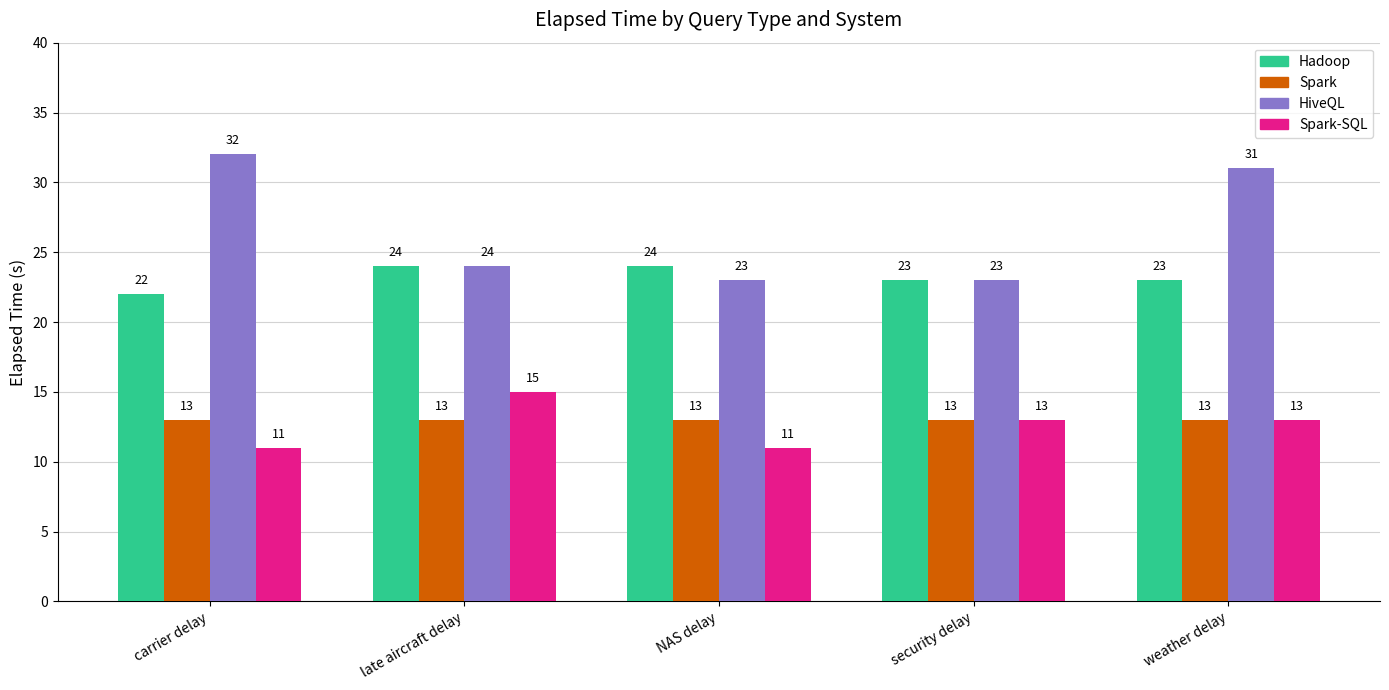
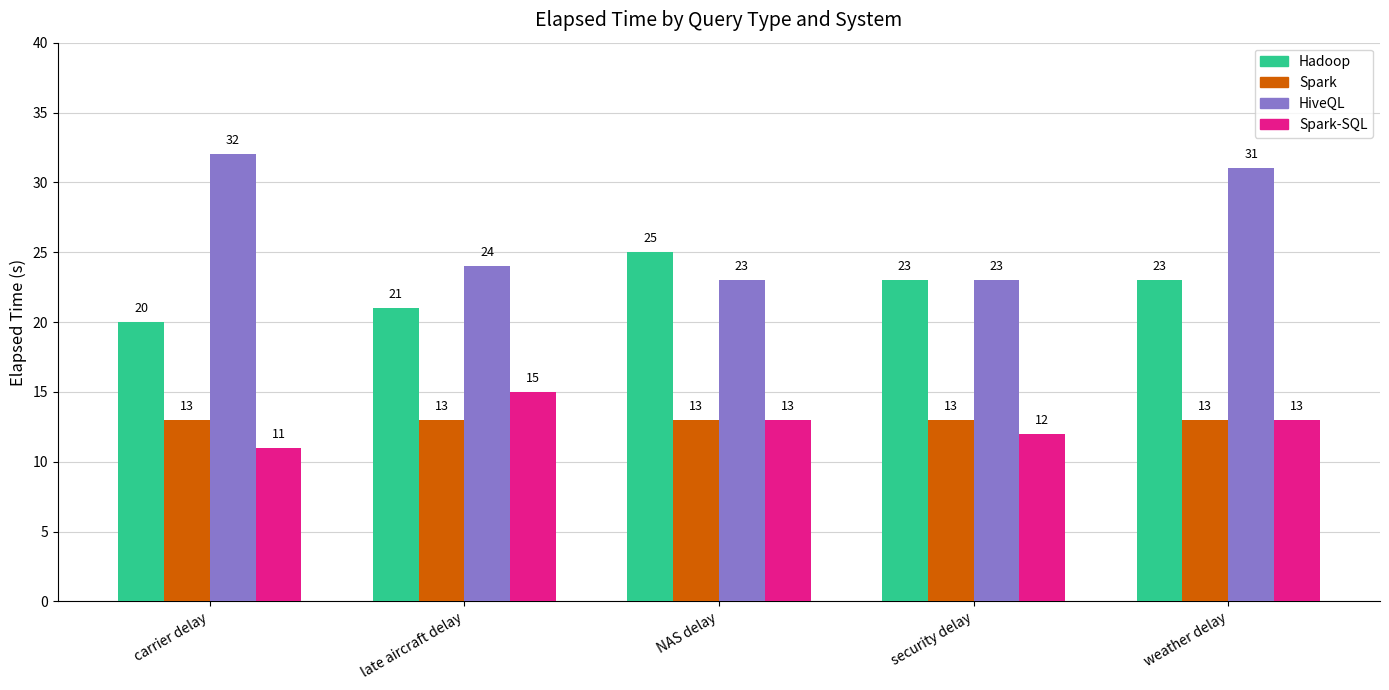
Hadoop, carrier delay: 22 -> 20
Hadoop, late aircraft delay: 24 -> 21
Hadoop, NAS delay: 24 -> 25
Spark-SQL, NAS delay: 11 -> 13
Spark-SQL, security delay: 13 -> 12
